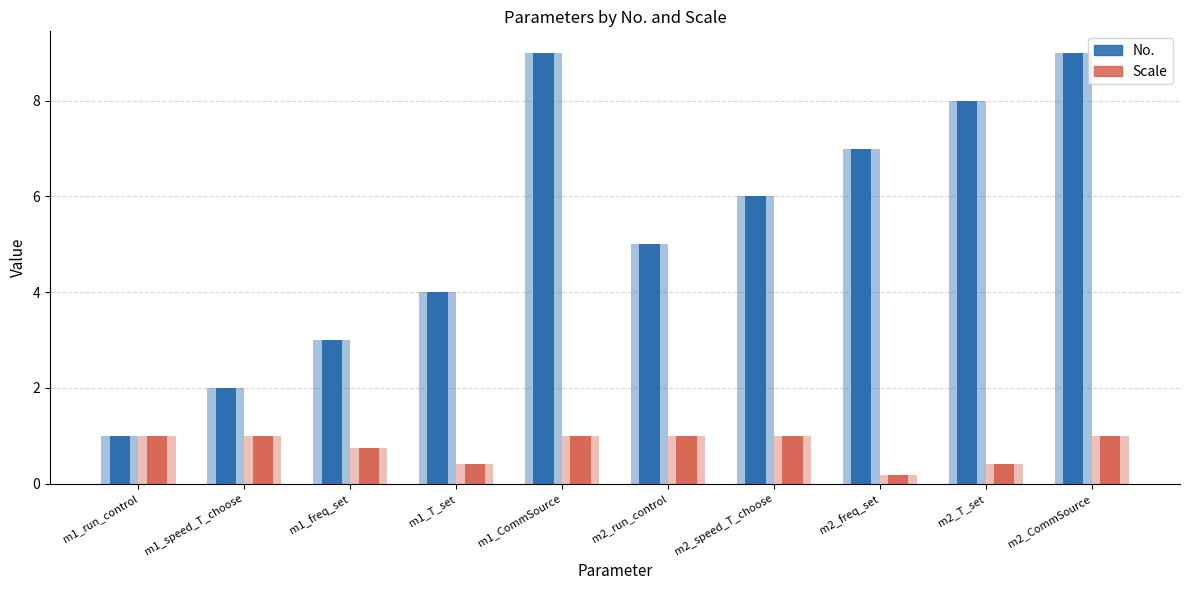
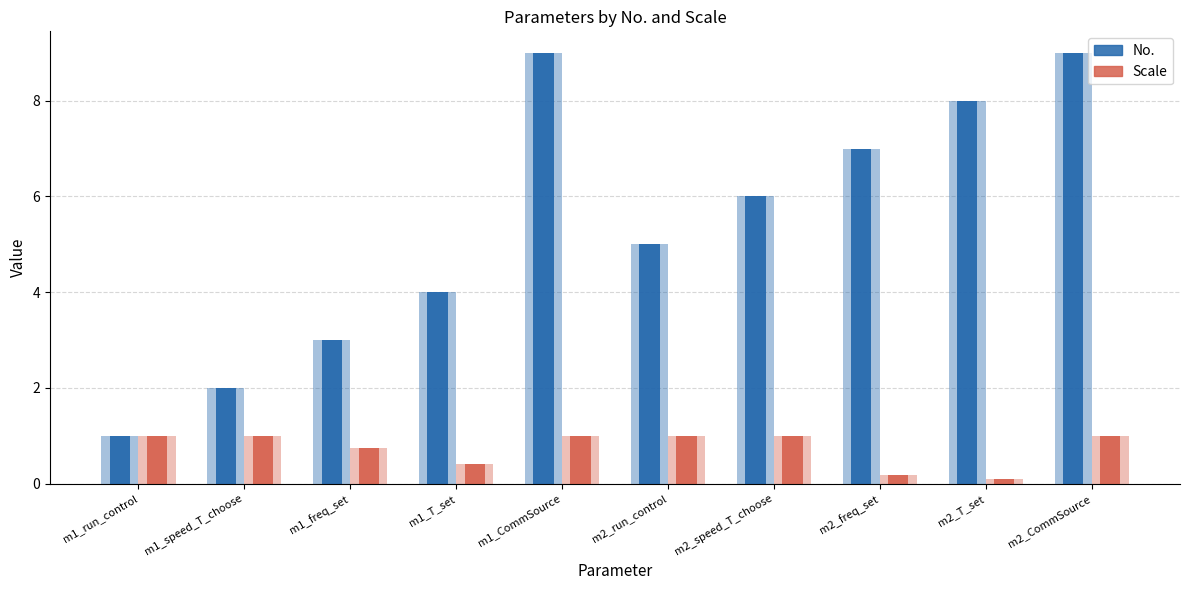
Scale, m2_T_set: 0.4 -> 0.1
